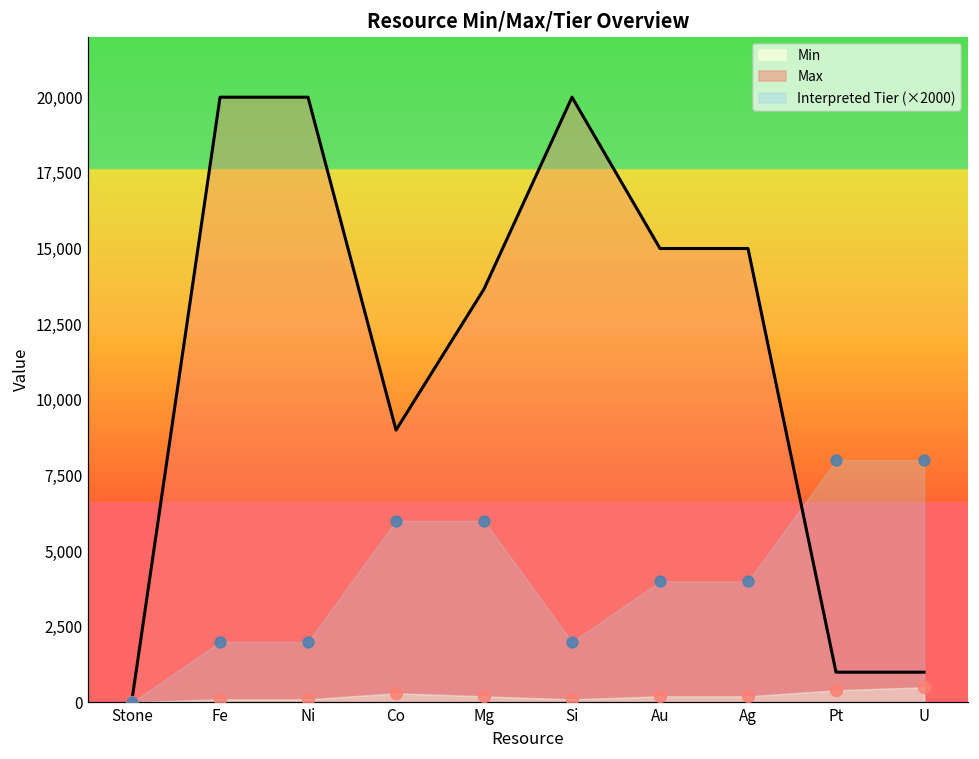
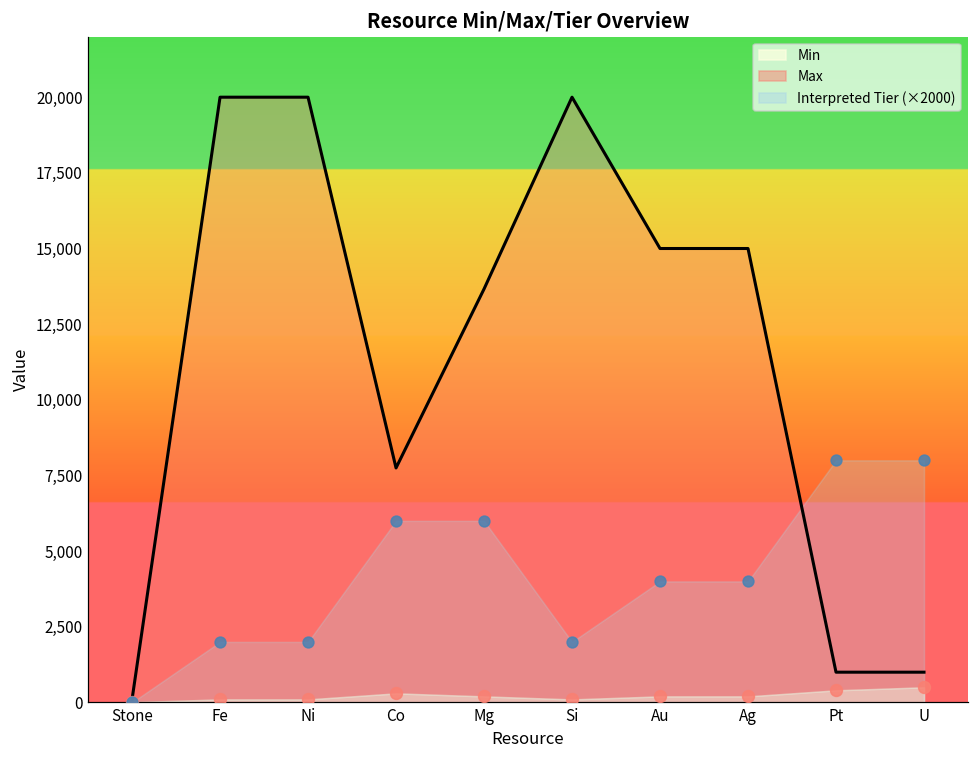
Max, Co: 9,000 -> 7,700
